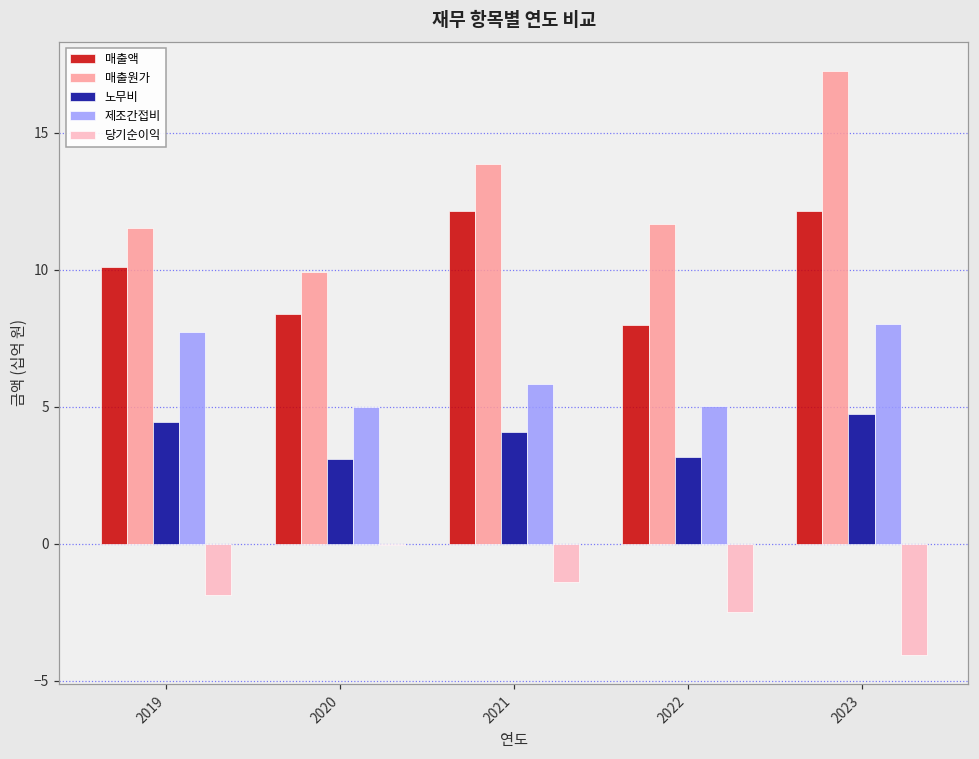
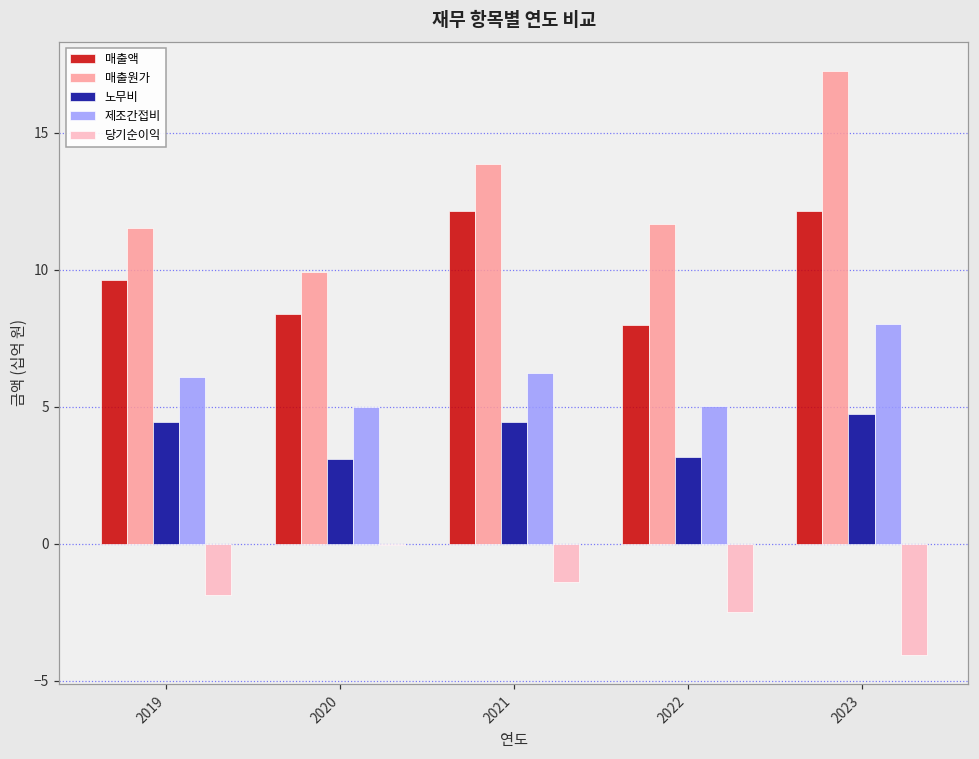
매출액, 2019: 10.1 -> 9.7
제조간접비, 2019: 7.7 -> 6.1
노무비, 2021: 4.1 -> 4.5
제조간접비, 2021: 5.8 -> 6.3
